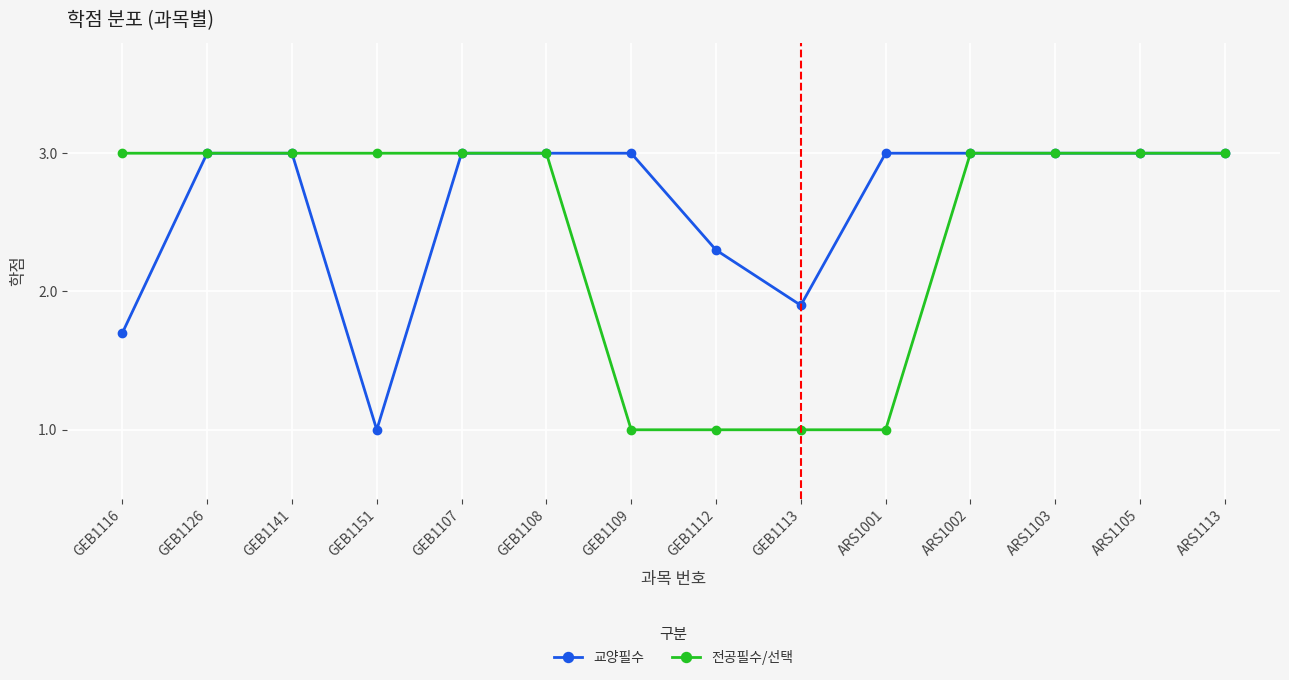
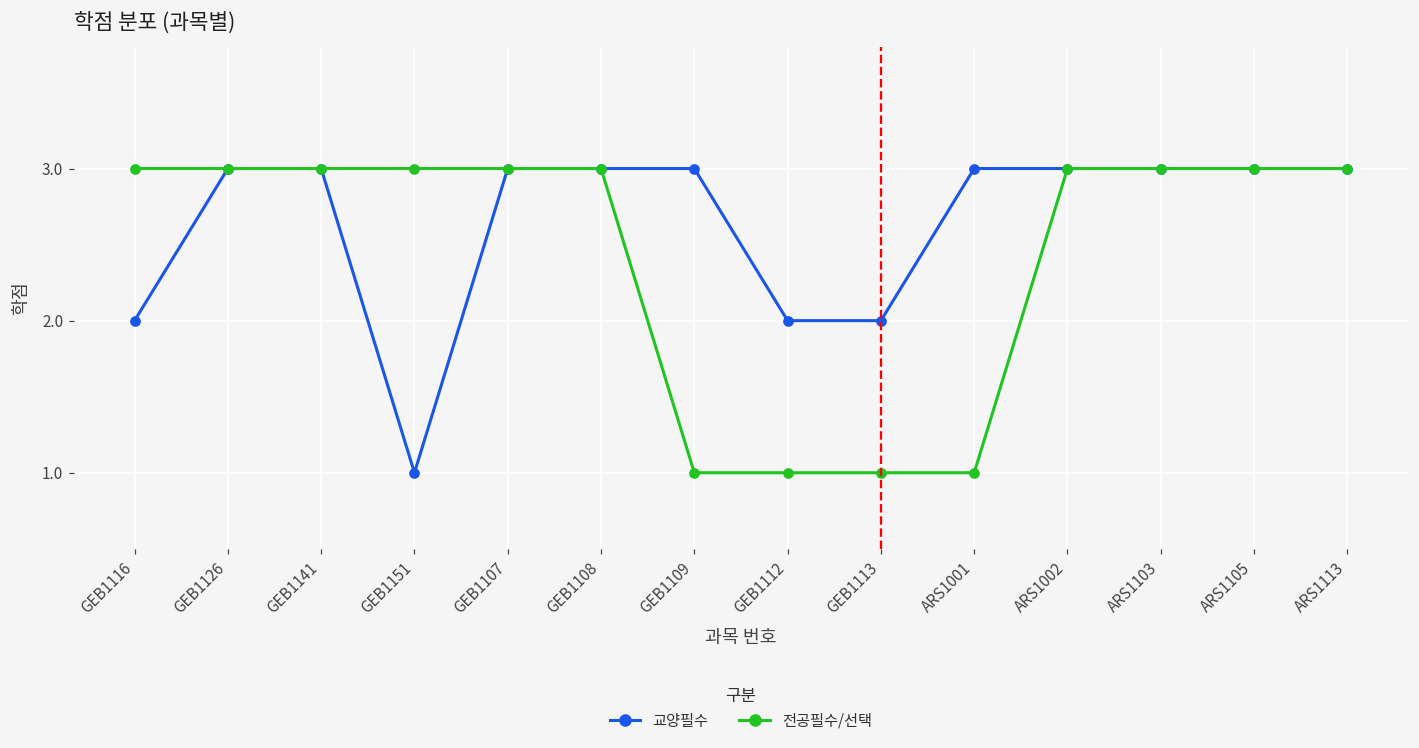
교양필수, GEB1116: 1.7 -> 2.0
교양필수, GEB1112: 2.3 -> 2.0
교양필수, GEB1113: 1.9 -> 2.0
